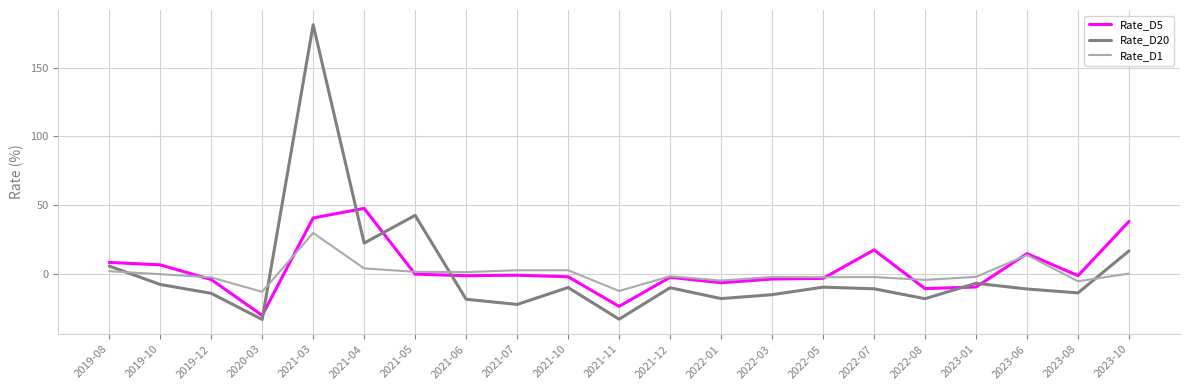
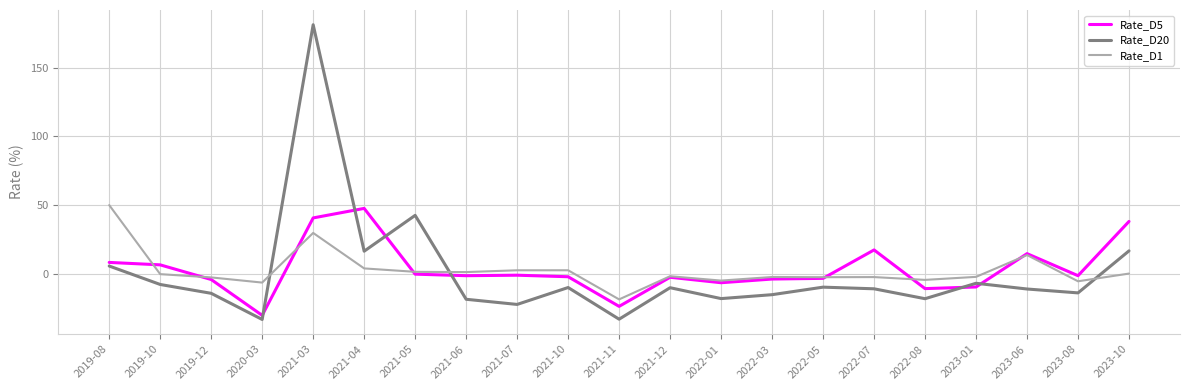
Rate_D1, 2019-08: 2 -> 50
Rate_D1, 2020-03: -13 -> -6
Rate_D20, 2021-04: 23 -> 17
Rate_D1, 2021-11: -12 -> -18
